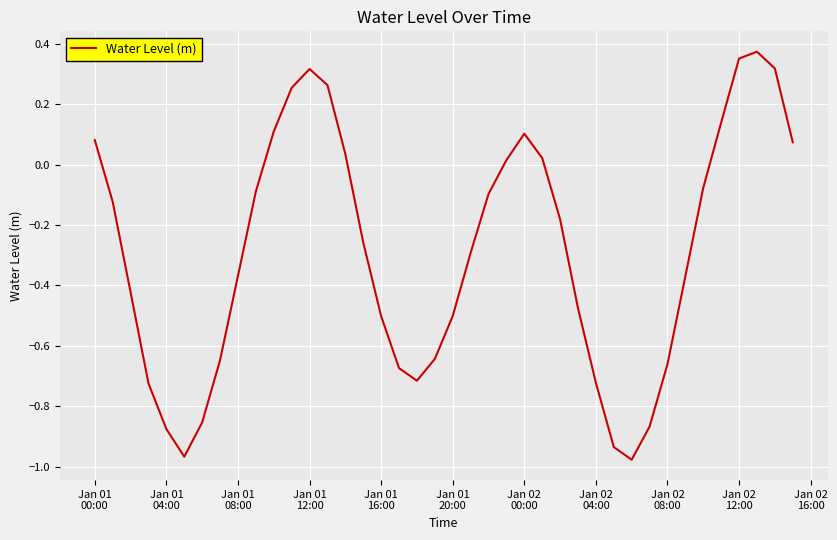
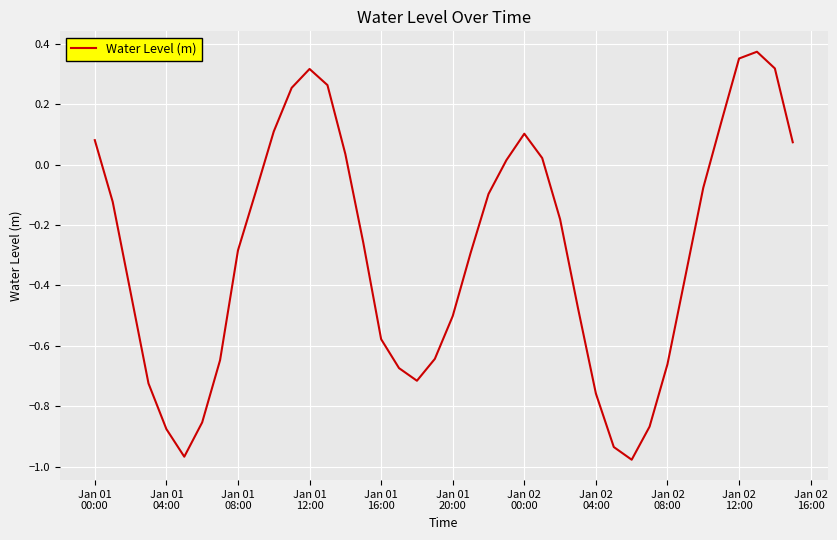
Jan 01 08:00: -0.37 -> -0.28
Jan 01 16:00: -0.50 -> -0.58
Jan 02 04:00: -0.72 -> -0.76
